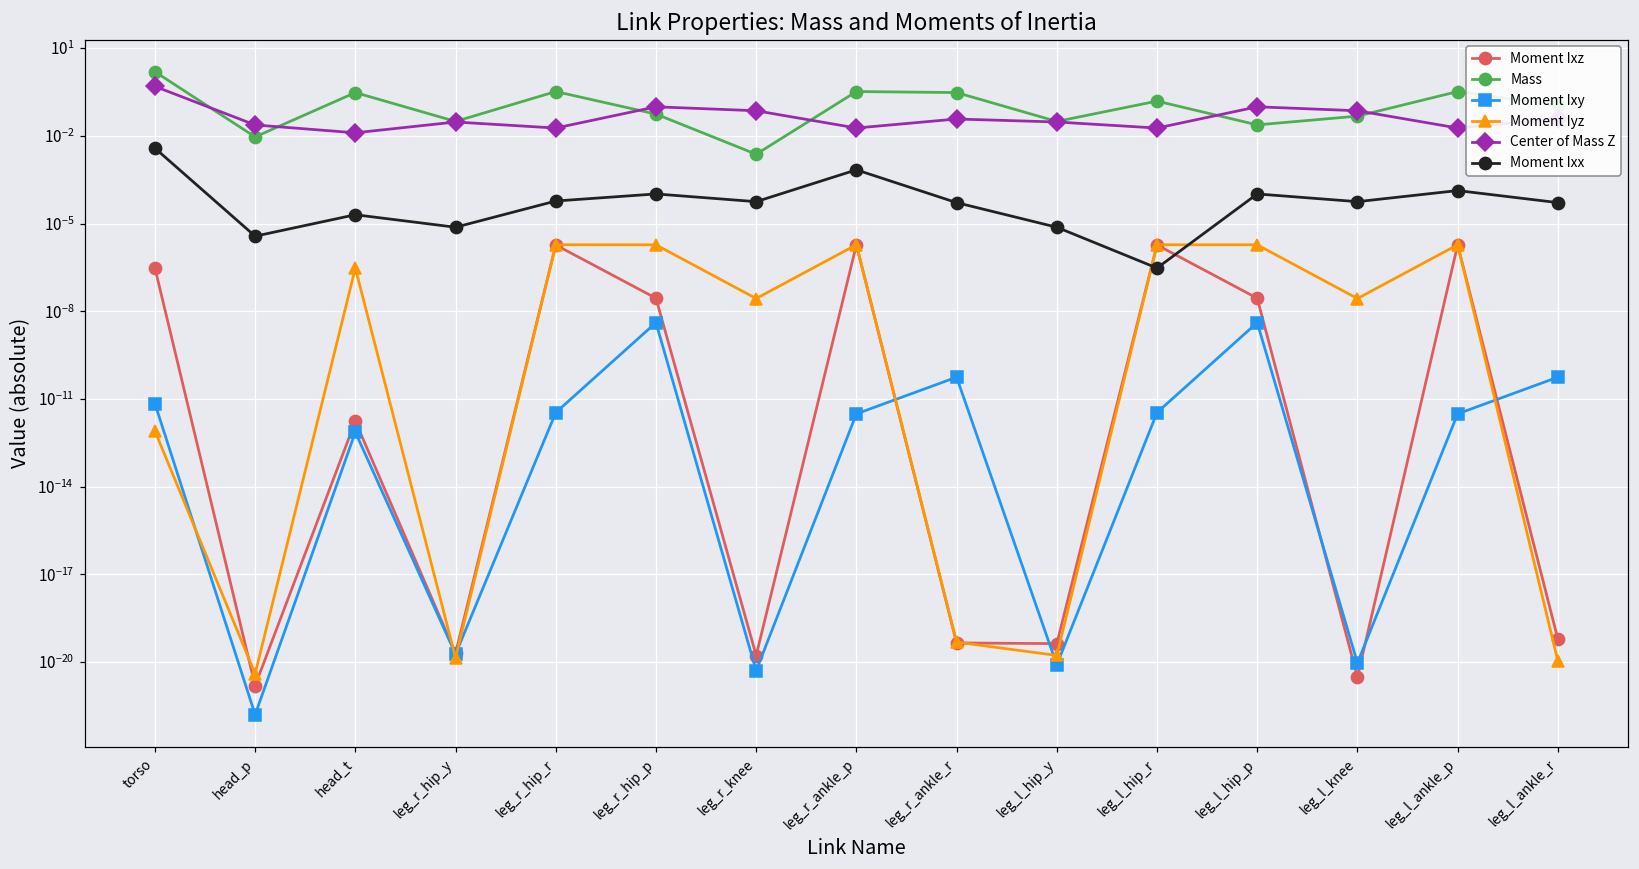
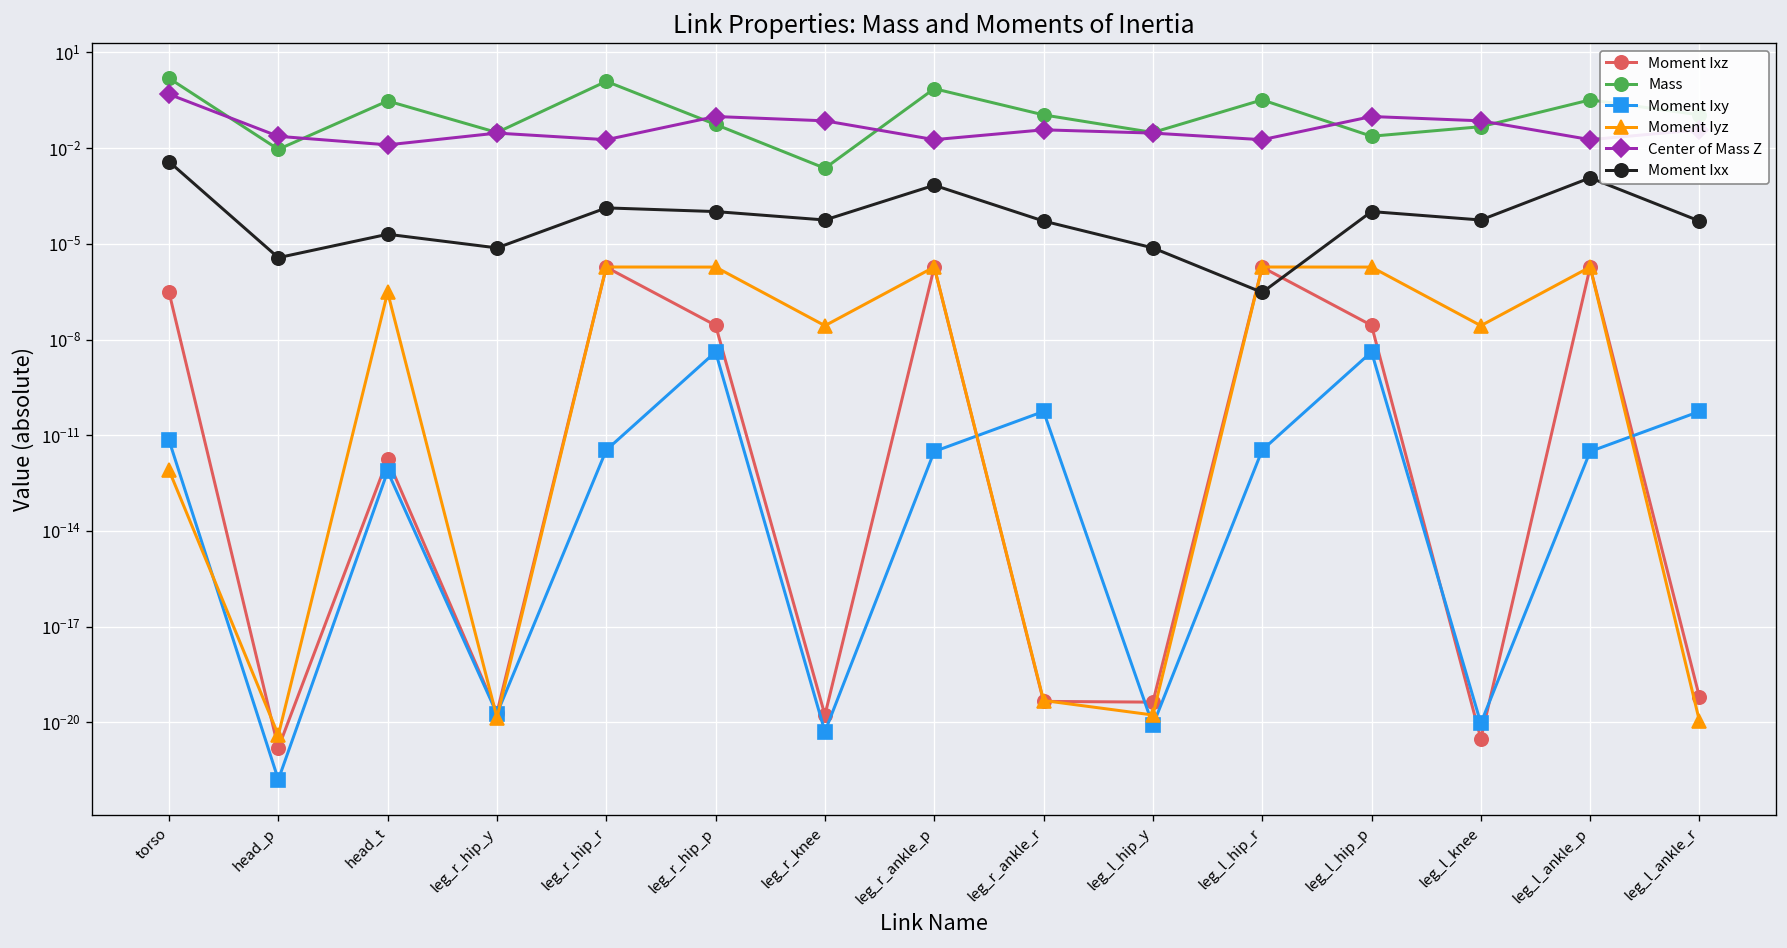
Mass, leg_r_hip_r: 0.3 -> 1
Moment Ixx, leg_r_hip_r: 0.00006 -> 0.0001
Mass, leg_r_ankle_p: 0.3 -> 0.7
Mass, leg_r_ankle_r: 0.3 -> 0.11
Mass, leg_l_hip_r: 0.2 -> 0.3
Moment Ixx, leg_l_ankle_p: 0.0001 -> 0.001
